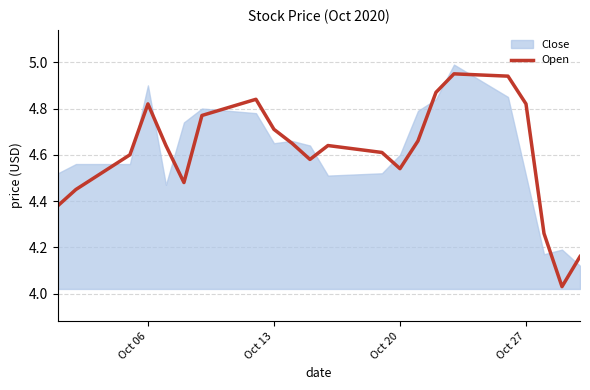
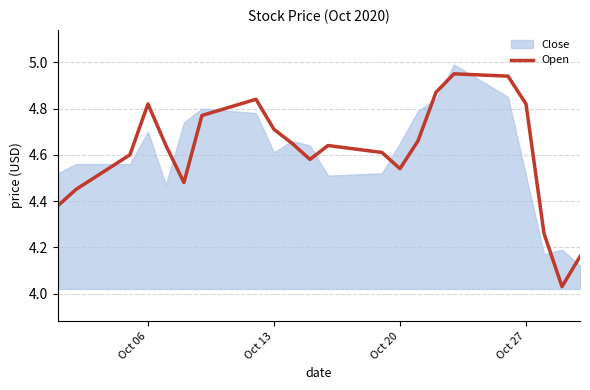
Close, Oct 06: 4.9 -> 4.7
Close, Oct 13: 4.65 -> 4.61
Close, Oct 20: 4.60 -> 4.65
